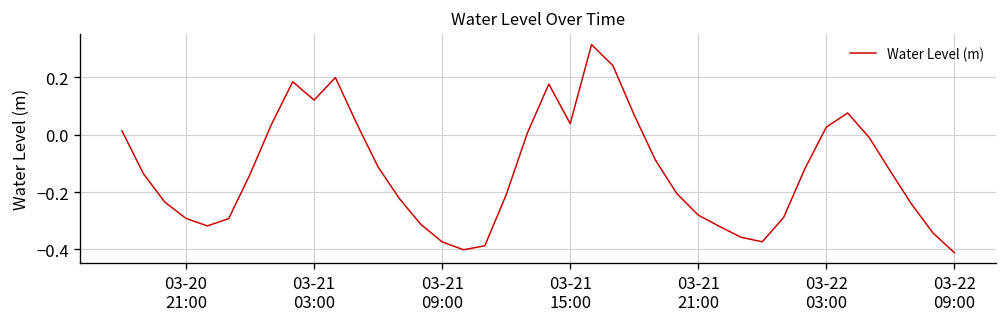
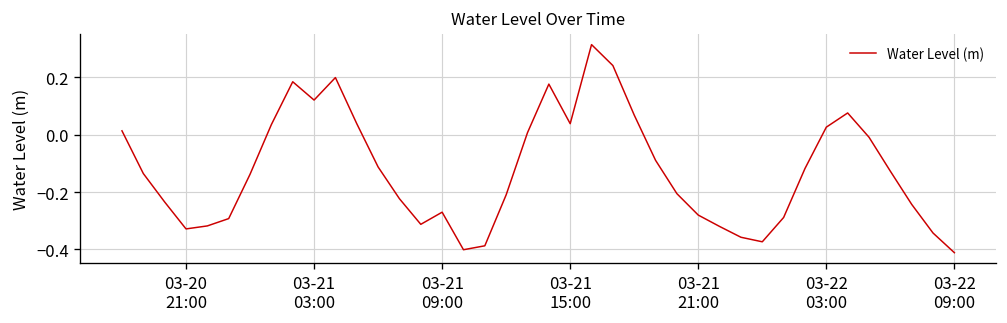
03-20 21:00: -0.29 -> -0.33
03-21 09:00: -0.37 -> -0.27
